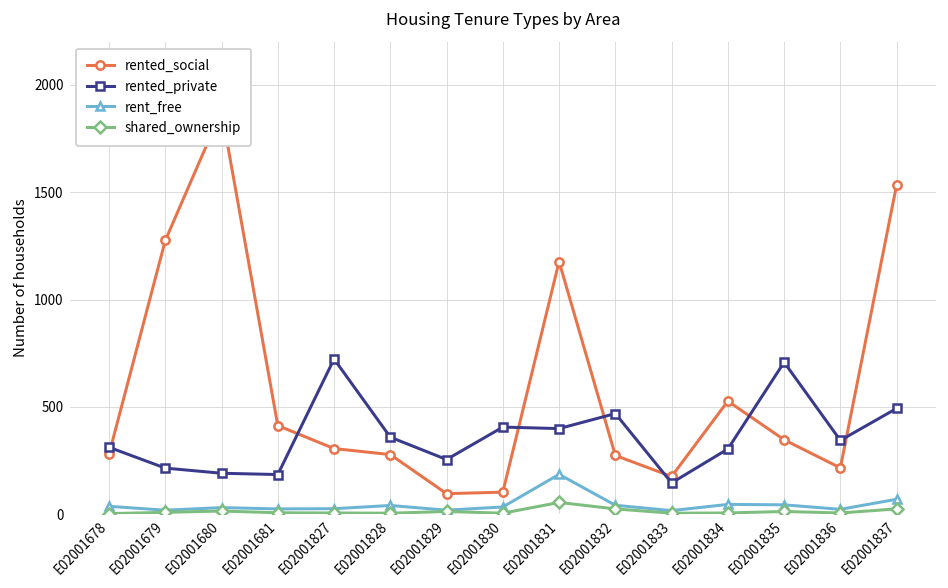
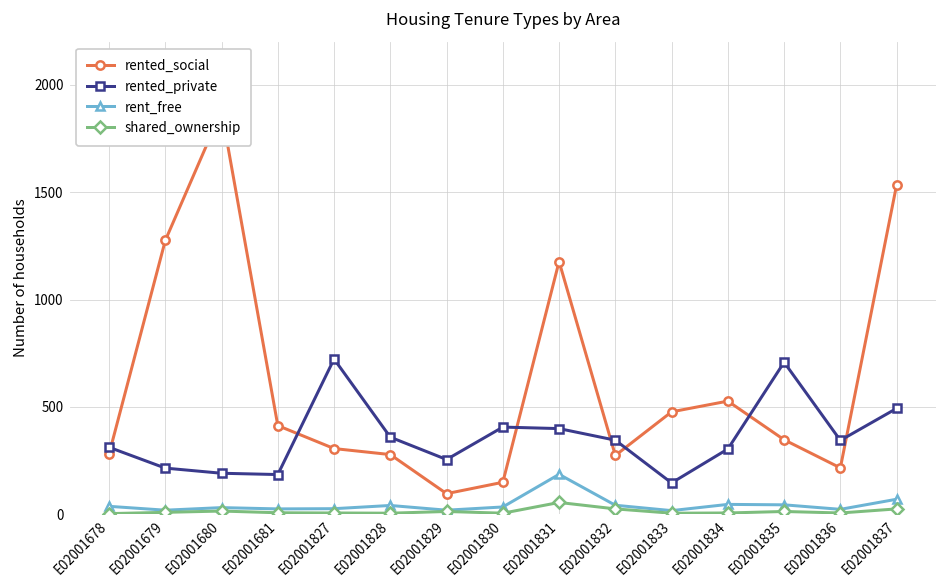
rented_social, E02001830: 100 -> 150
rented_private, E02001832: 470 -> 350
rented_social, E02001833: 180 -> 480
